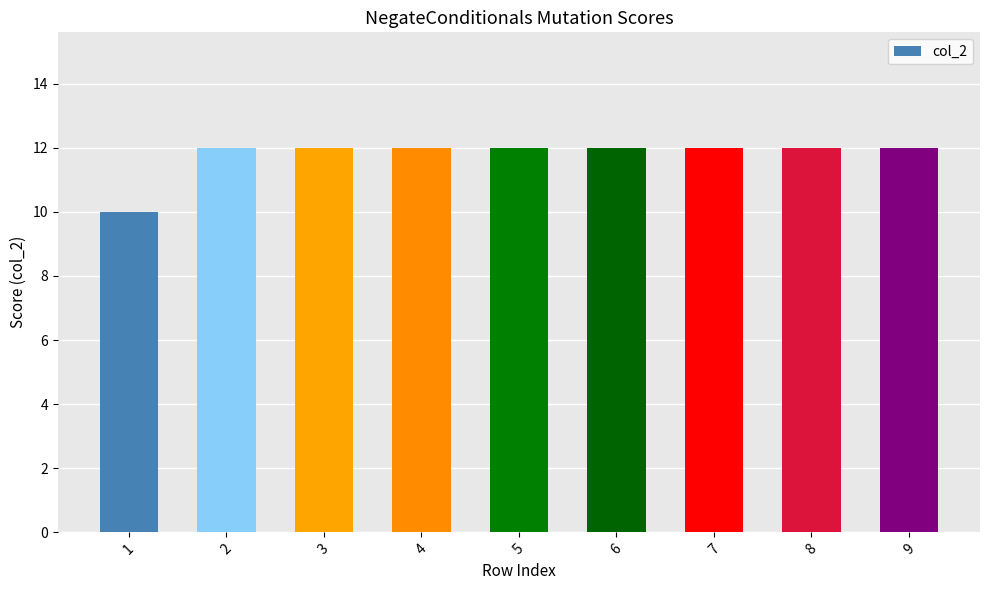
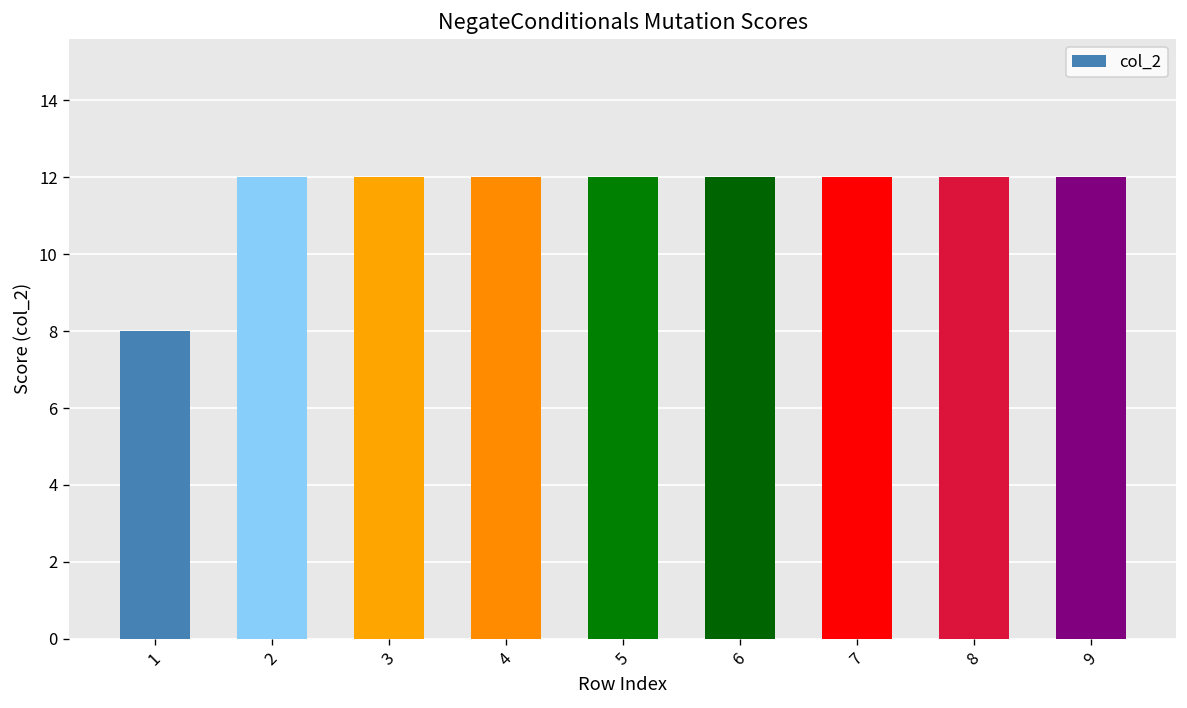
1: 10 -> 8
